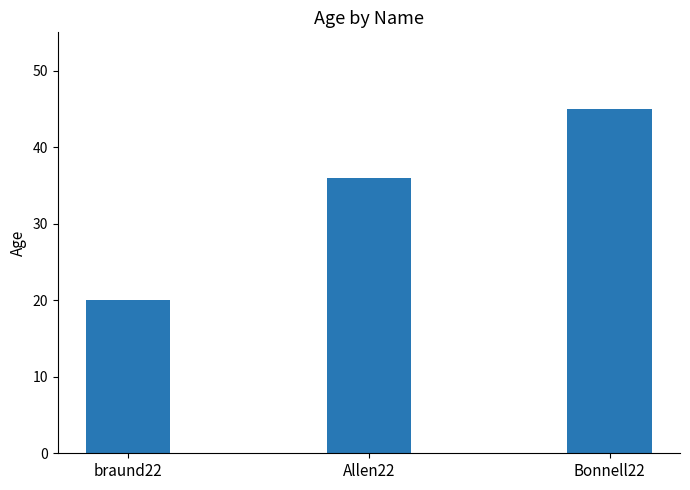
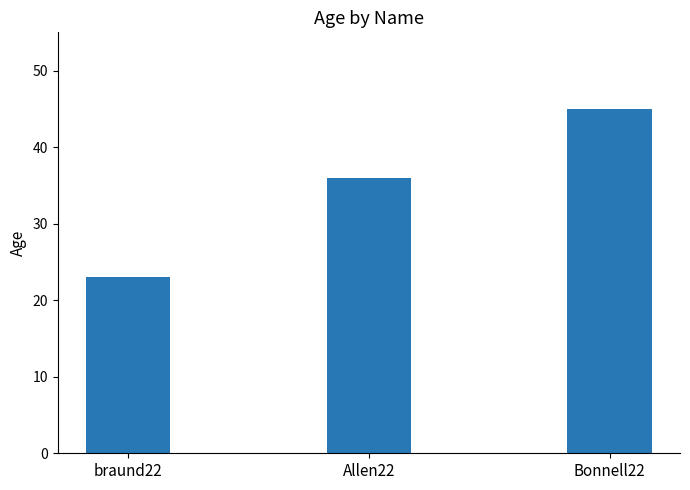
braund22: 20 -> 23
